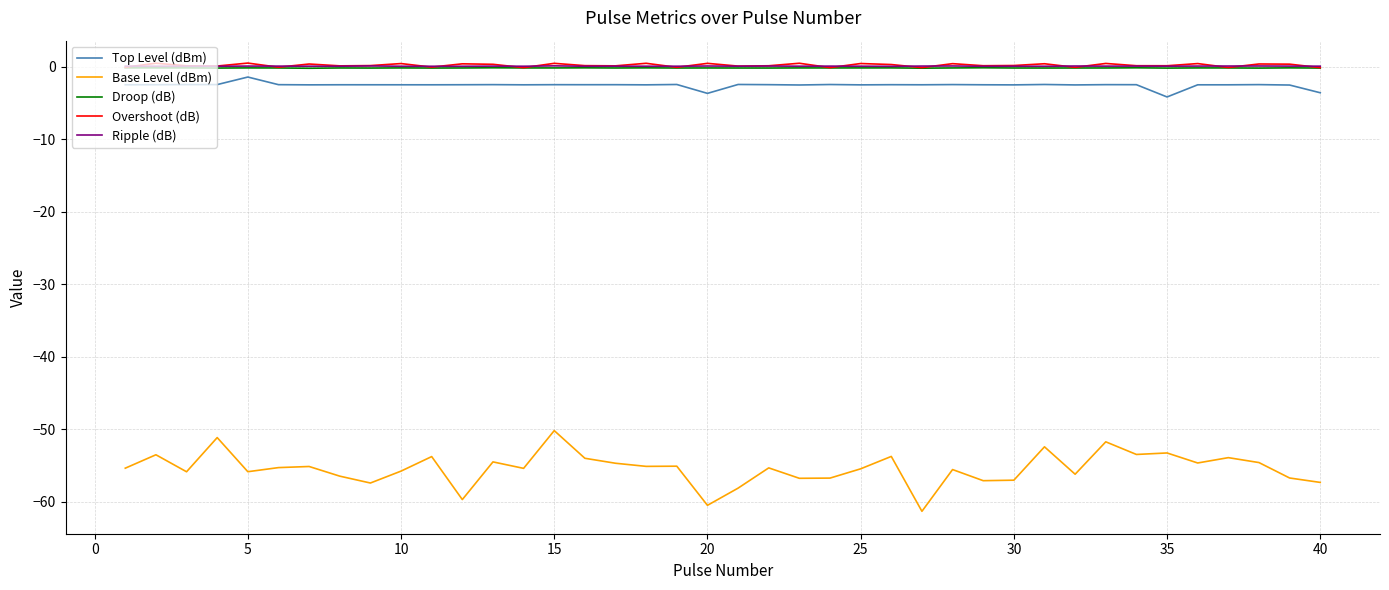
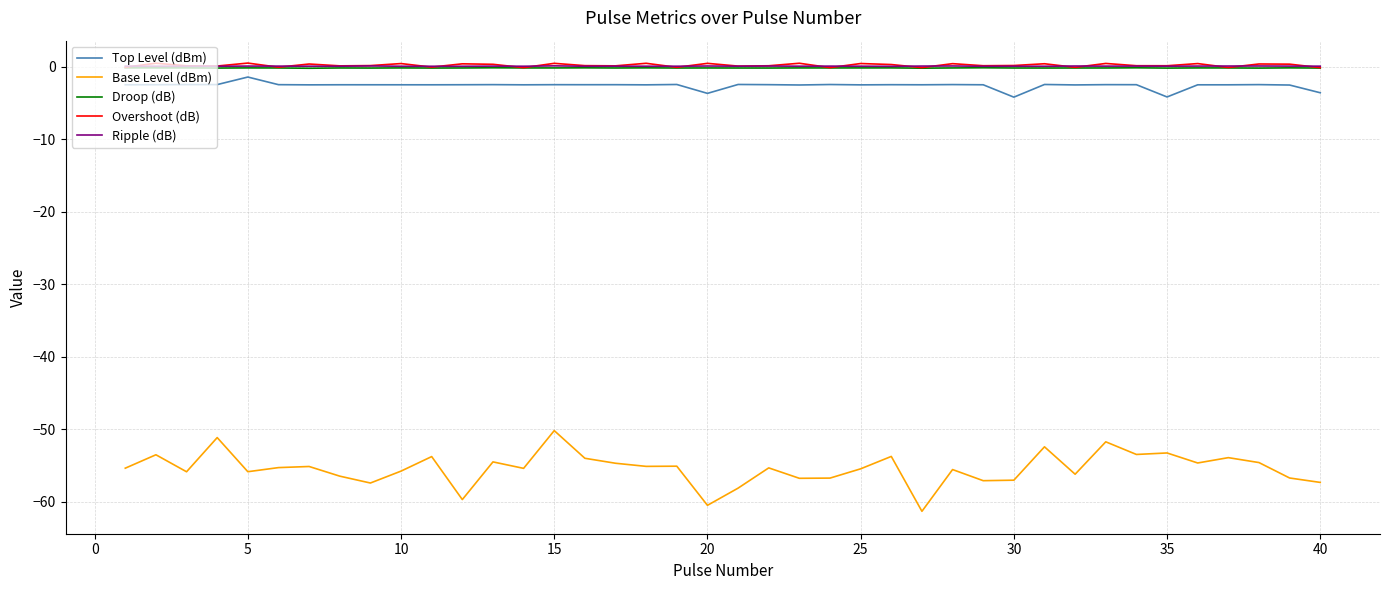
Top Level (dBm), 30: -2 -> -4
